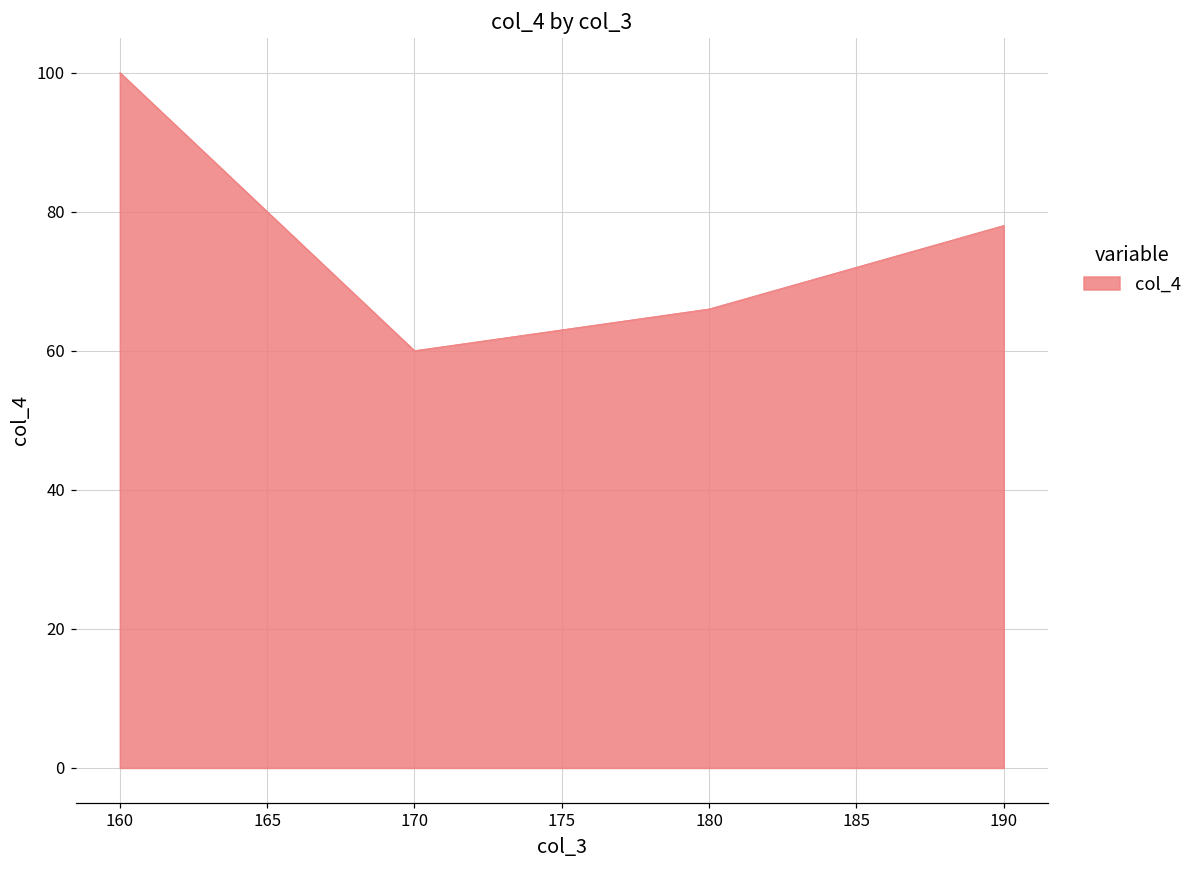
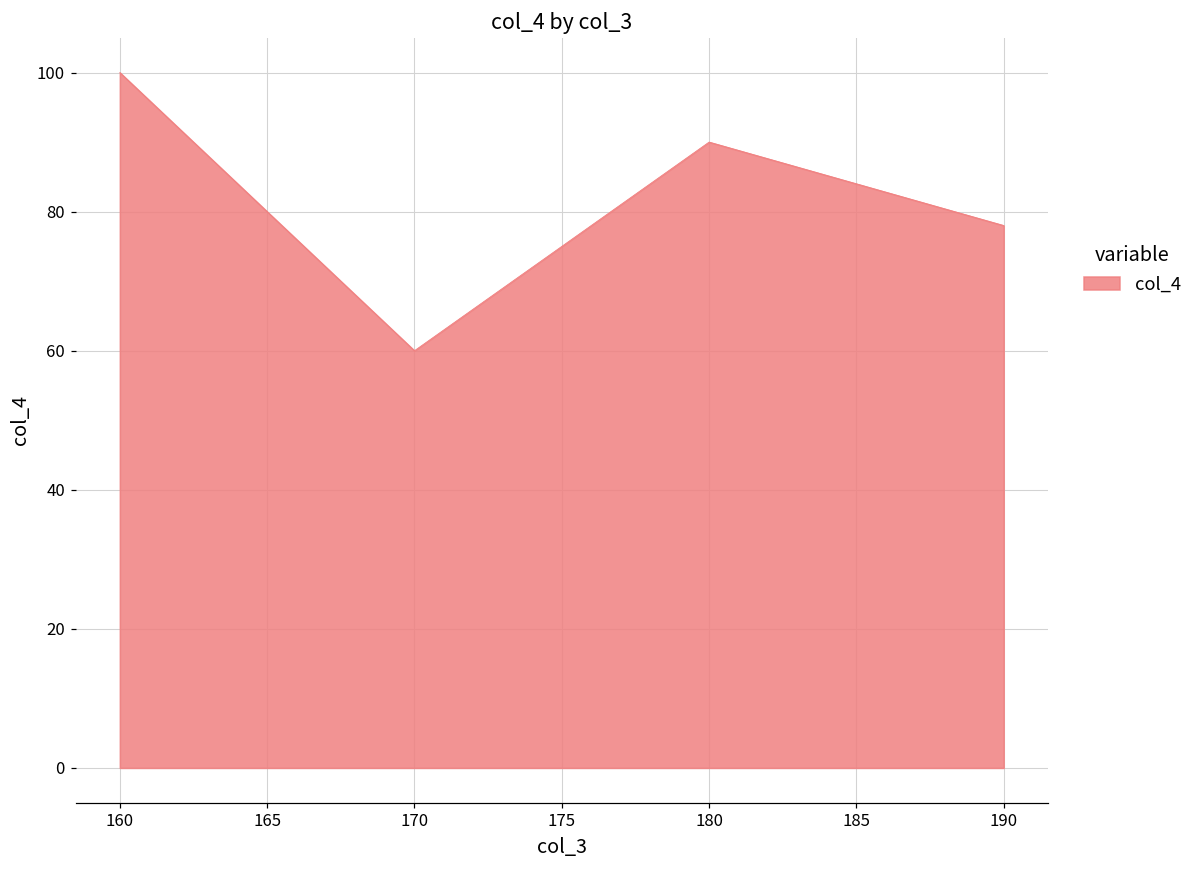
180: 66 -> 90
